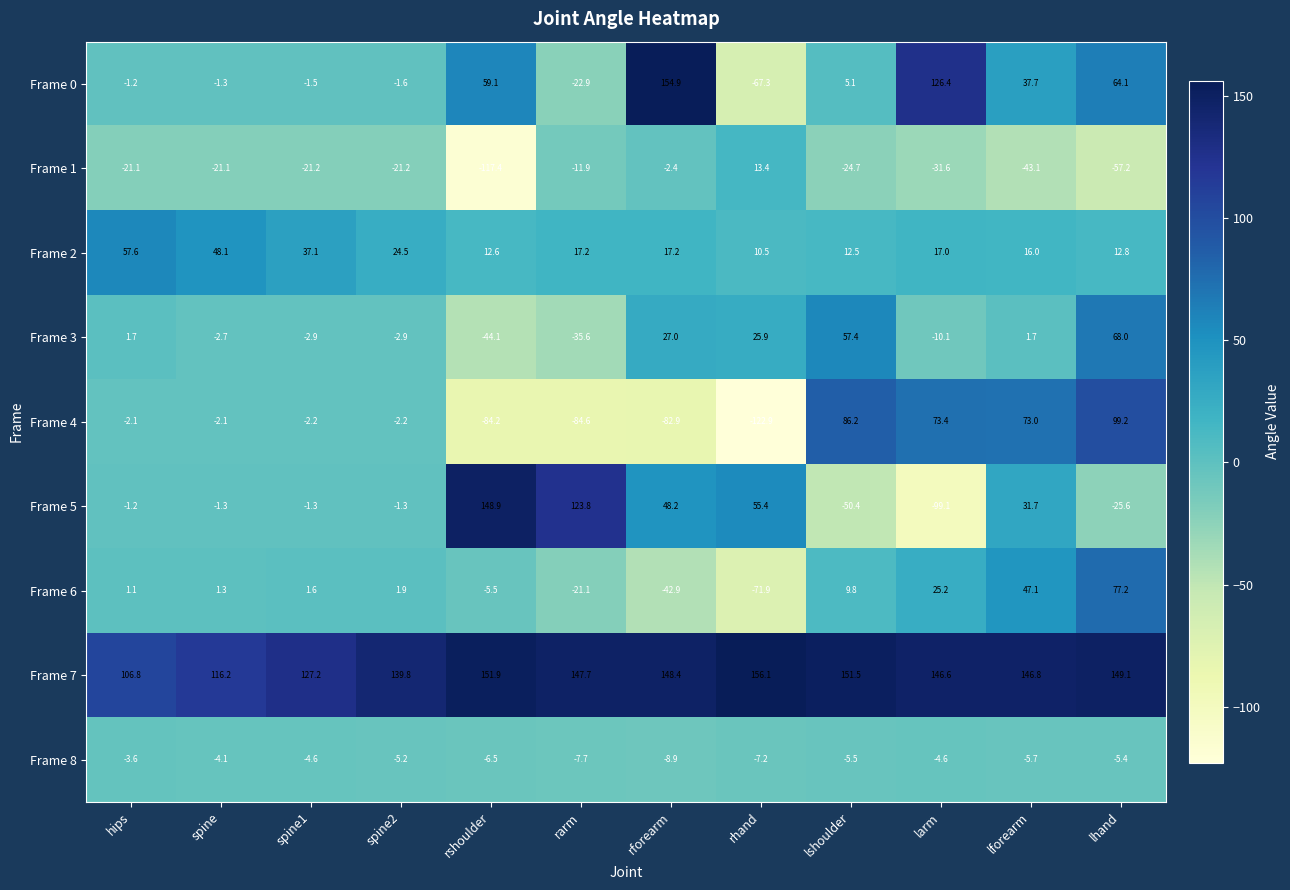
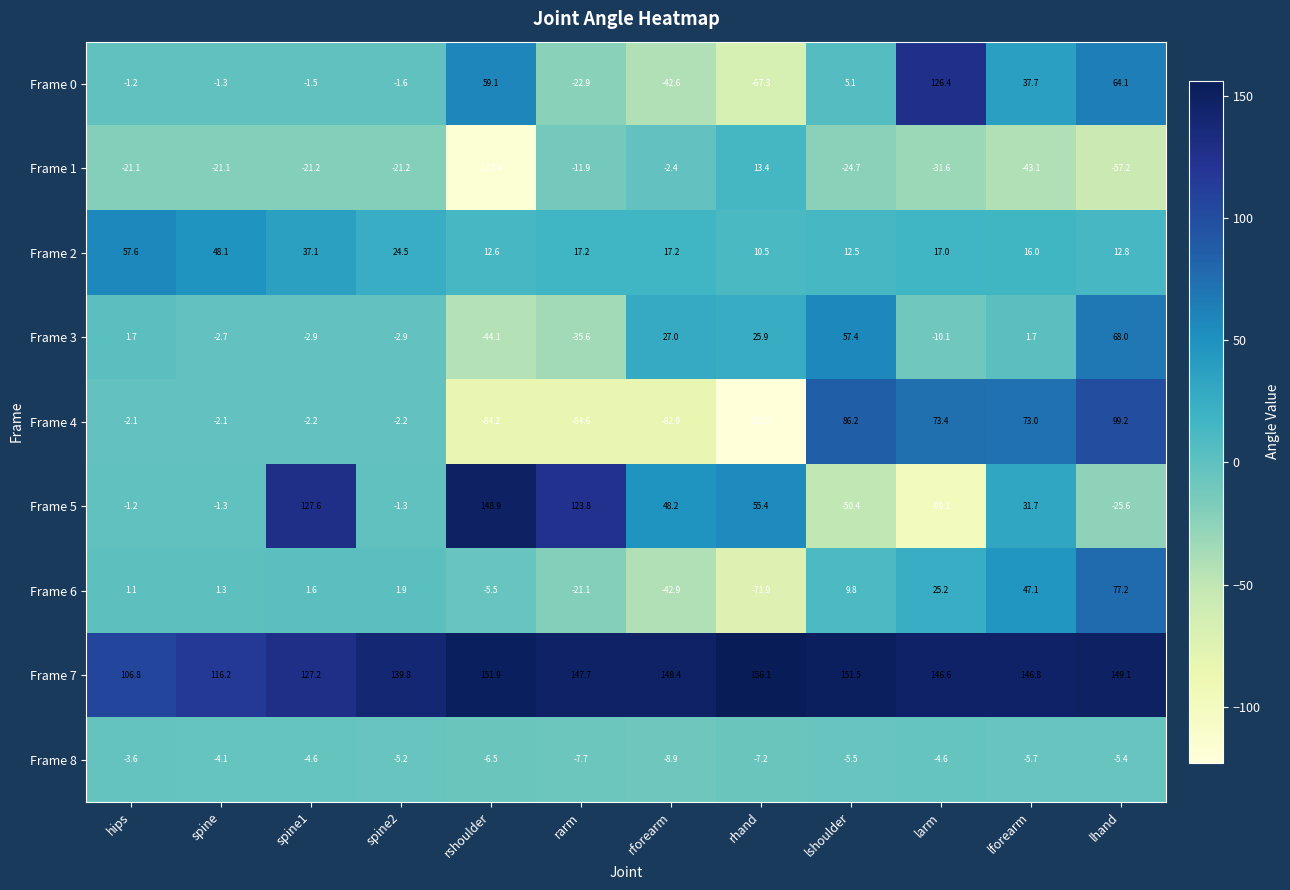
Frame 0, rforearm: 154.9 -> -42.6
Frame 5, spine1: -1.3 -> 127.6
